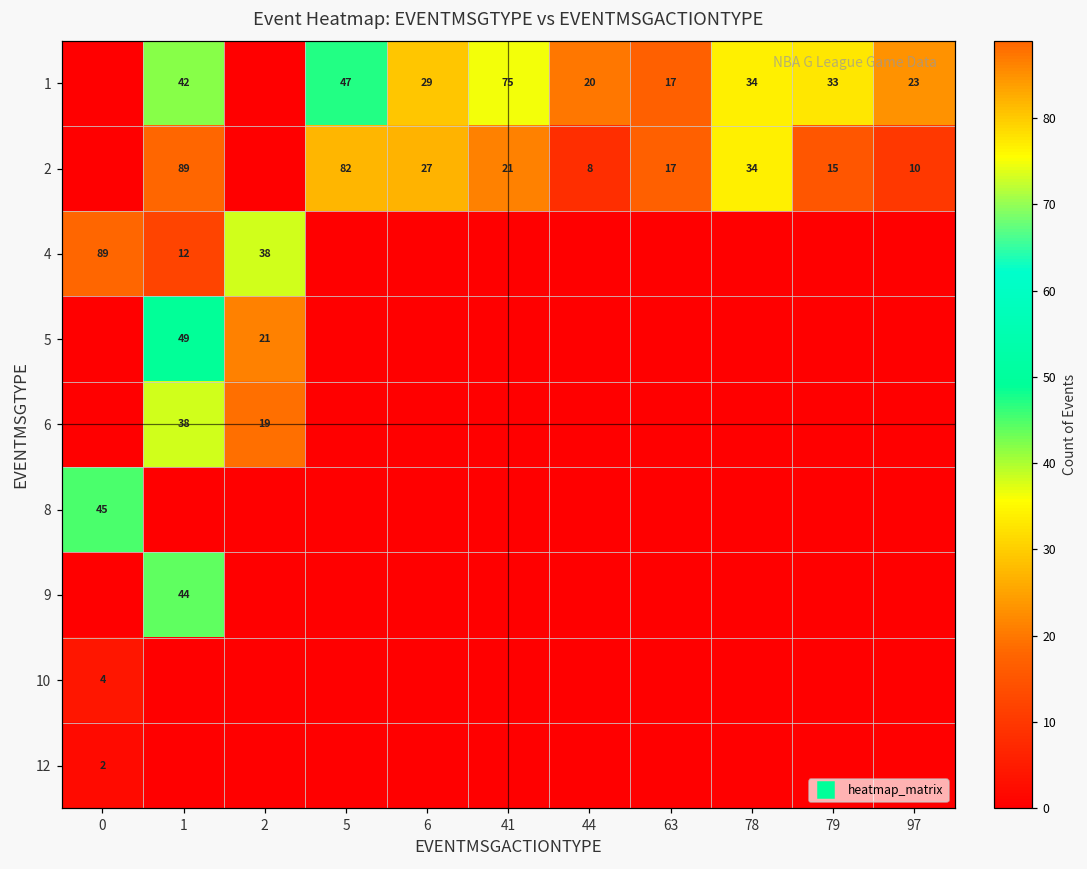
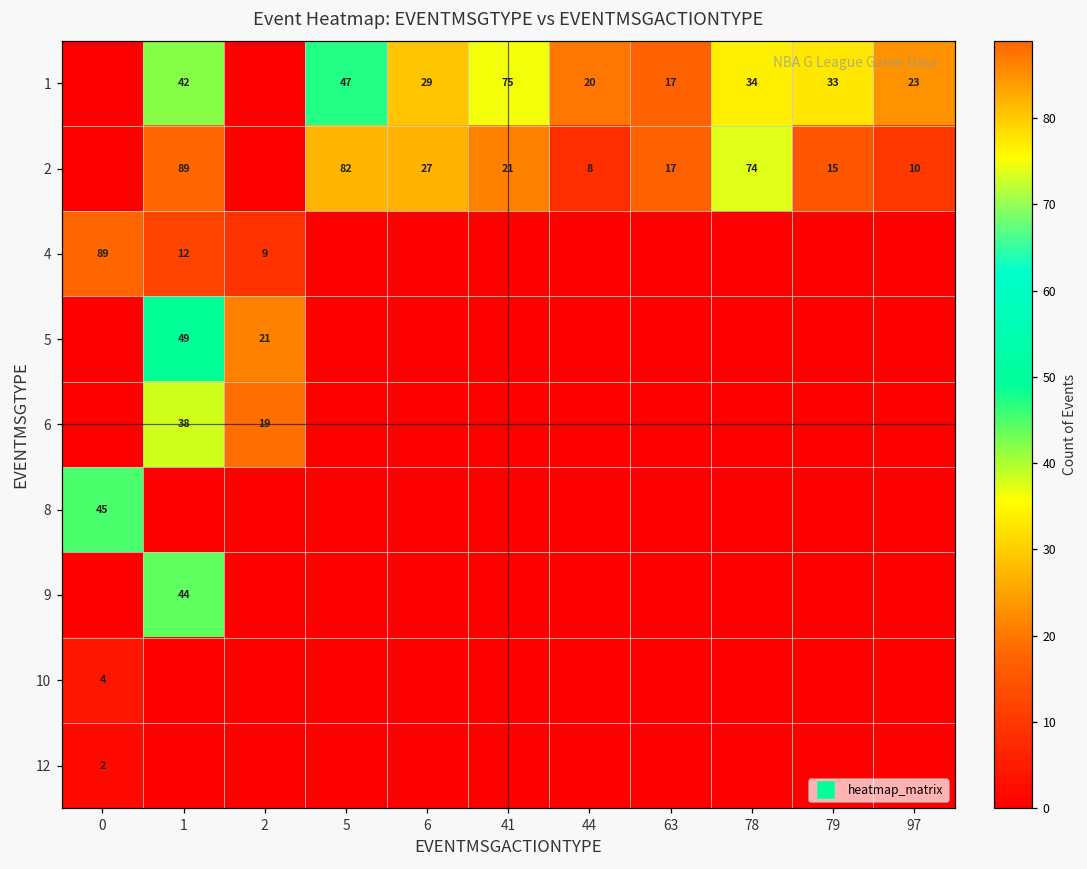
2, 78: 34 -> 74
4, 2: 38 -> 9
